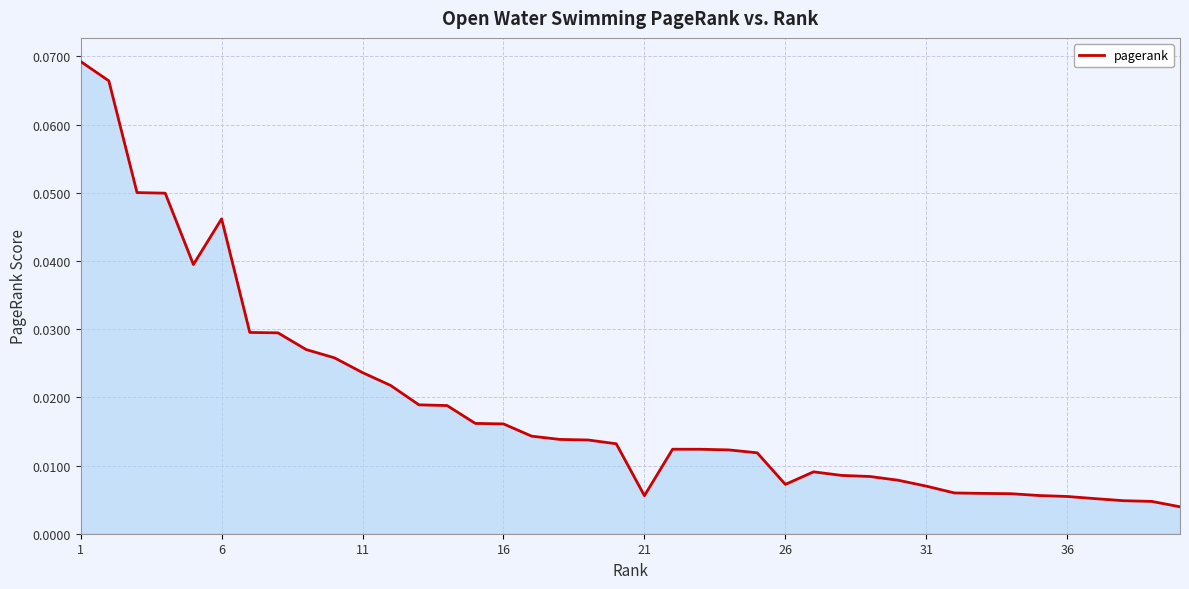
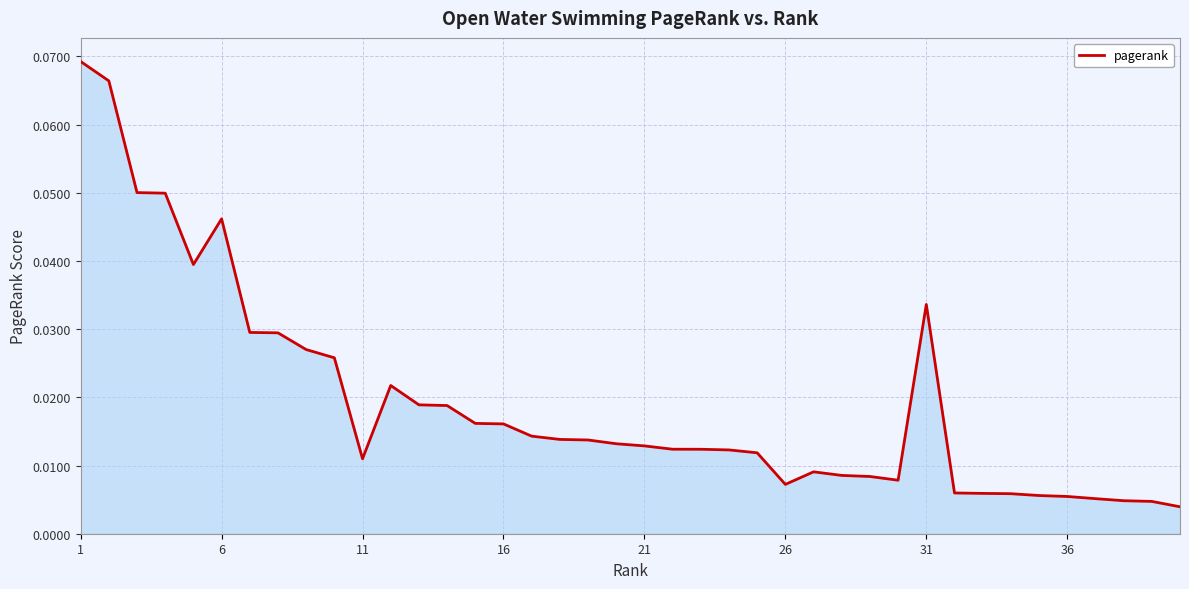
11: 0.024 -> 0.011
21: 0.006 -> 0.013
31: 0.007 -> 0.034
